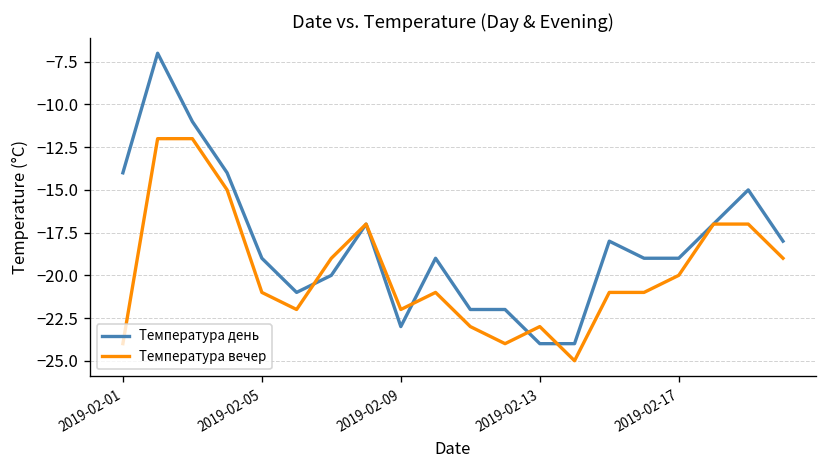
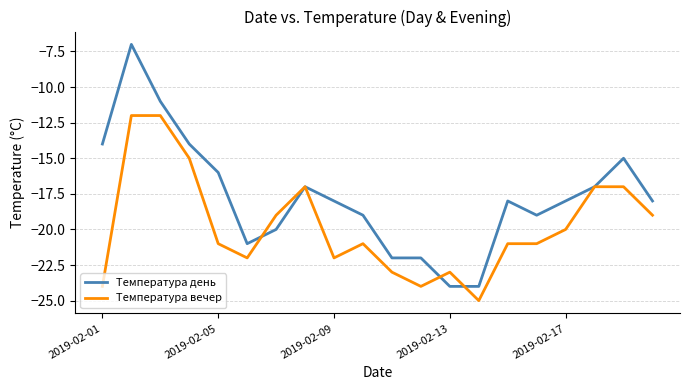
Температура день, 2019-02-05: -19 -> -16
Температура день, 2019-02-09: -23 -> -18
Температура день, 2019-02-17: -19 -> -18
